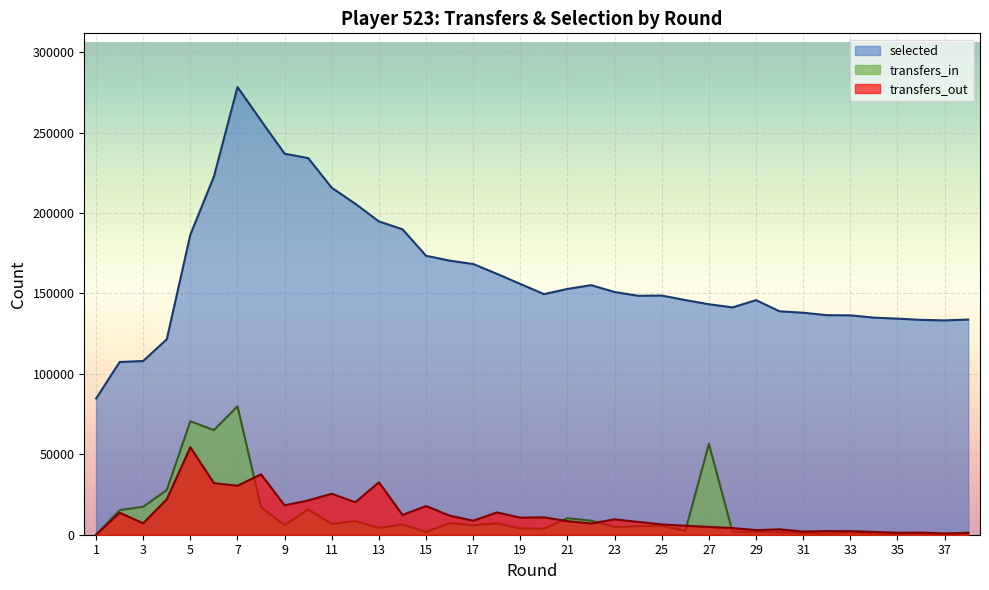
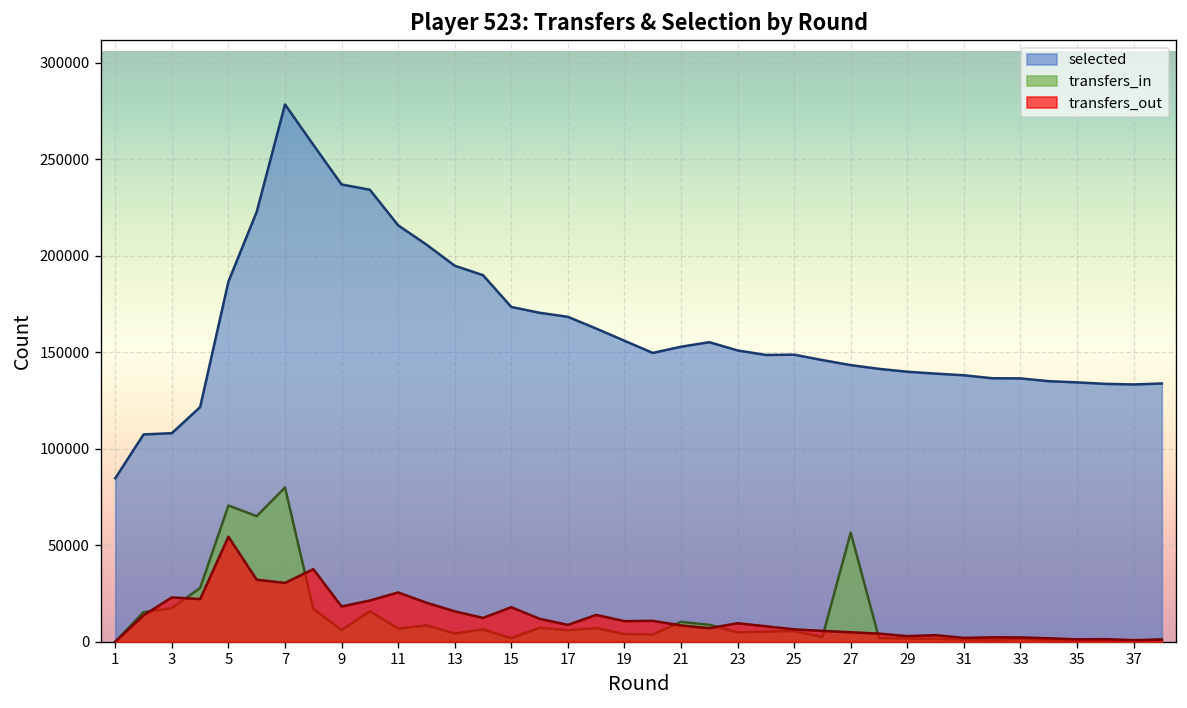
transfers_out, 3: 7000 -> 23000
transfers_out, 13: 33000 -> 16000
selected, 29: 146000 -> 140000
